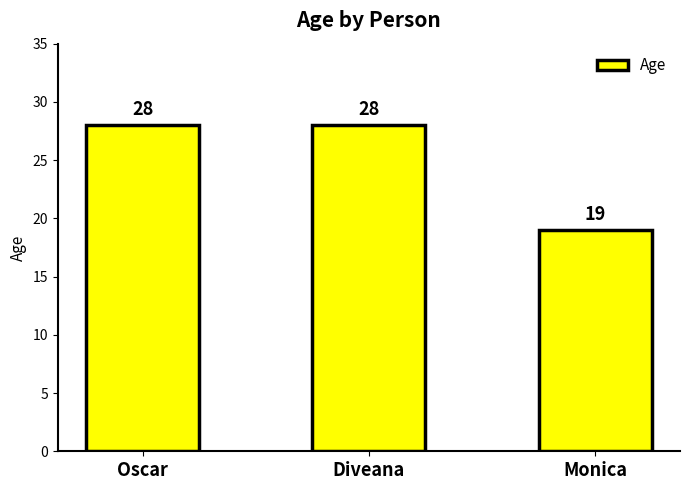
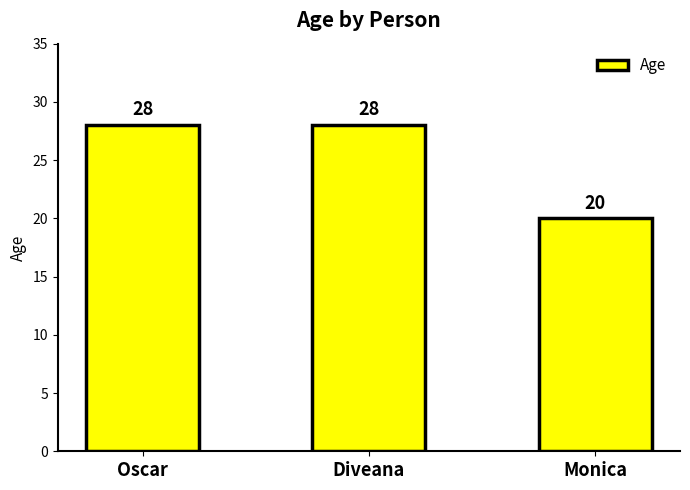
Monica: 19 -> 20
